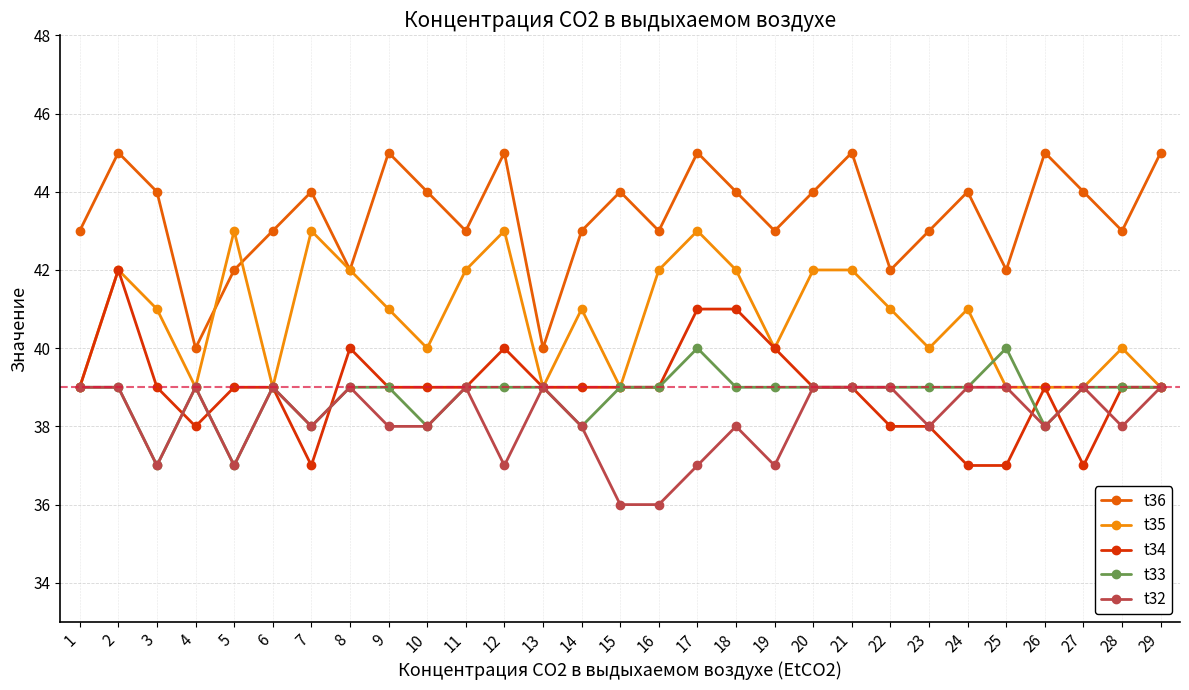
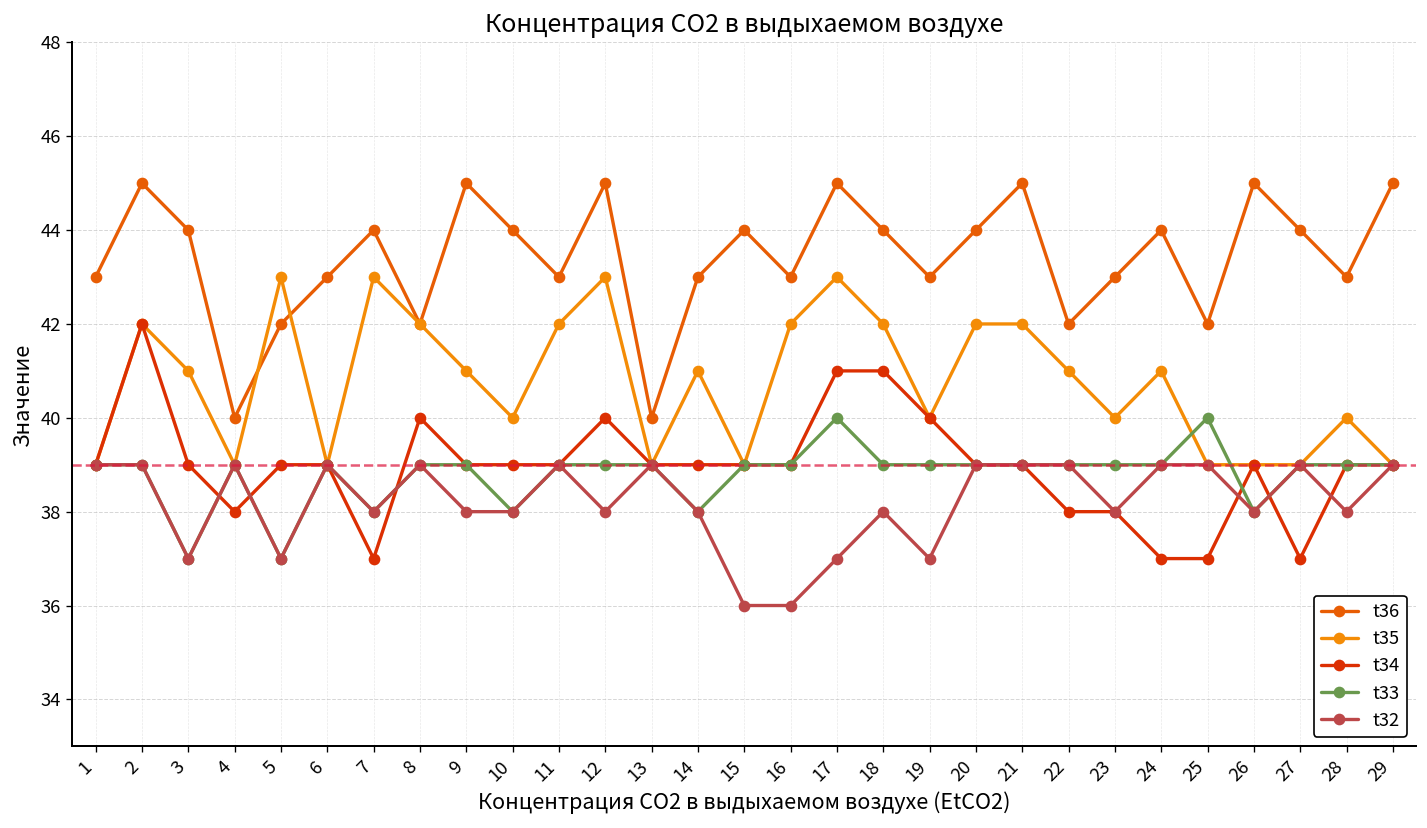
t32, 12: 37 -> 38
